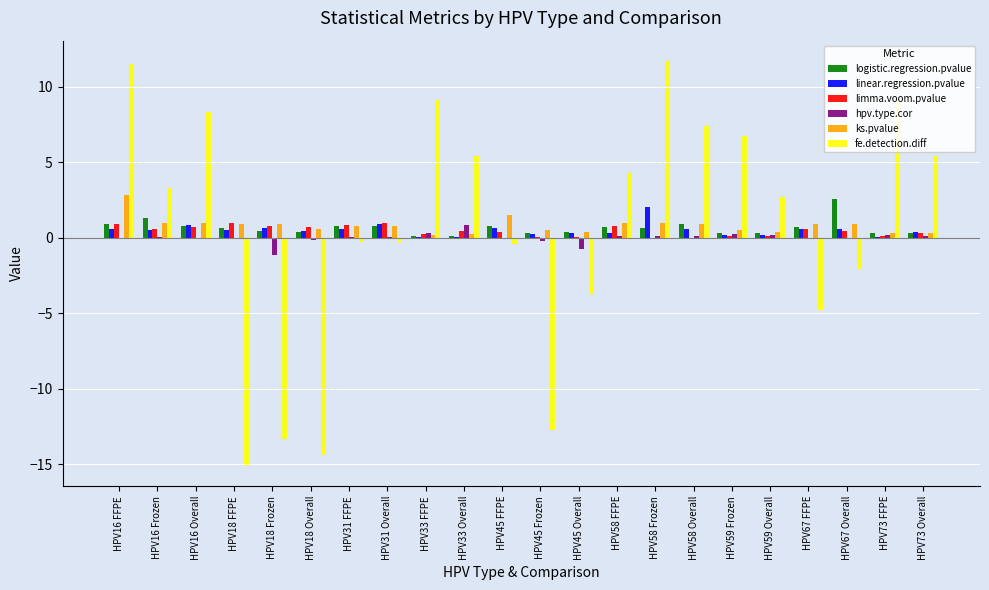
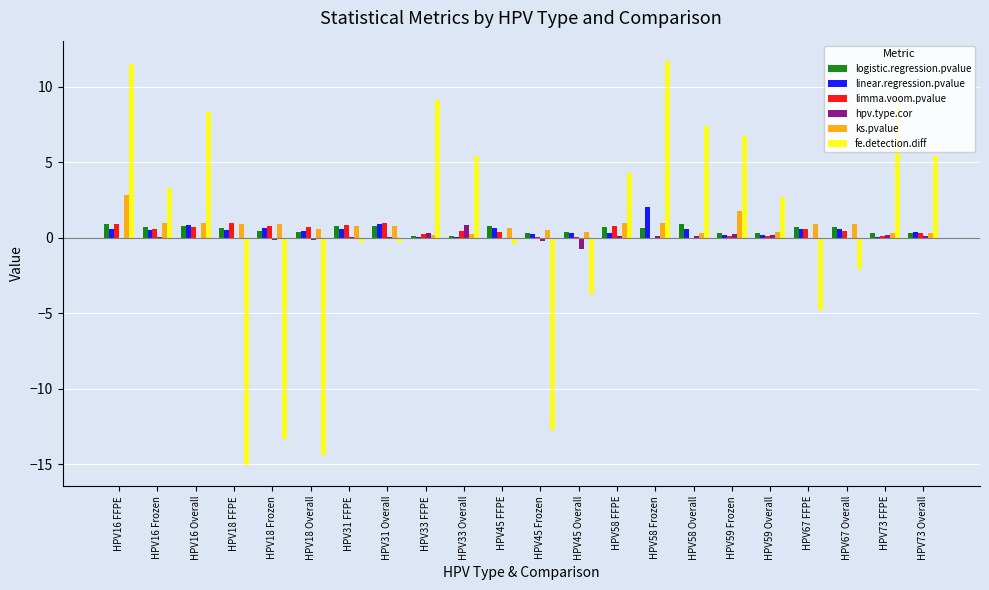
logistic.regression.pvalue, HPV16 Frozen: 1.3 -> 0.7
hpv.type.cor, HPV18 Frozen: -1.1 -> -0.1
ks.pvalue, HPV45 FFPE: 1.5 -> 0.6
ks.pvalue, HPV58 Overall: 0.9 -> 0.3
ks.pvalue, HPV59 Frozen: 0.5 -> 1.8
logistic.regression.pvalue, HPV67 Overall: 2.6 -> 0.7
